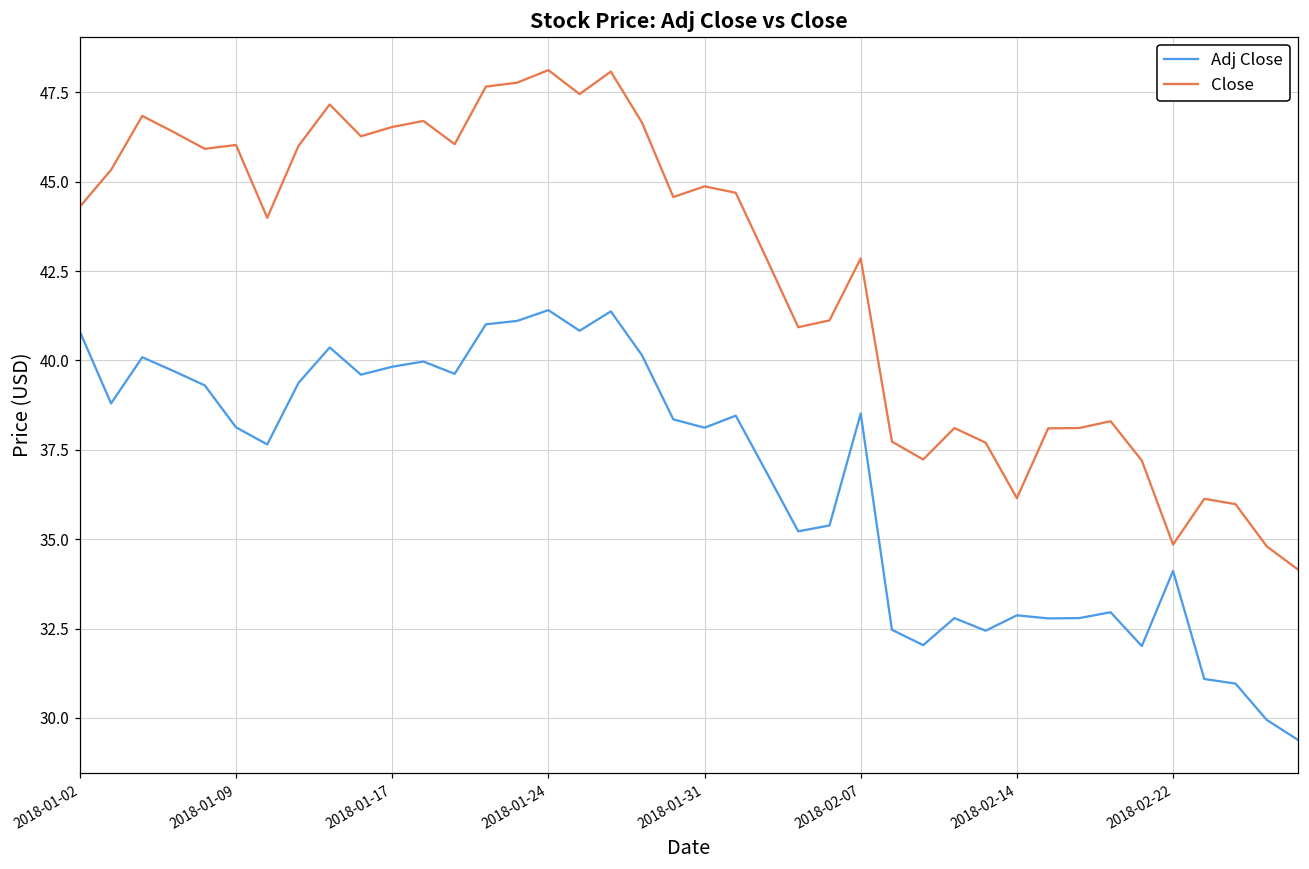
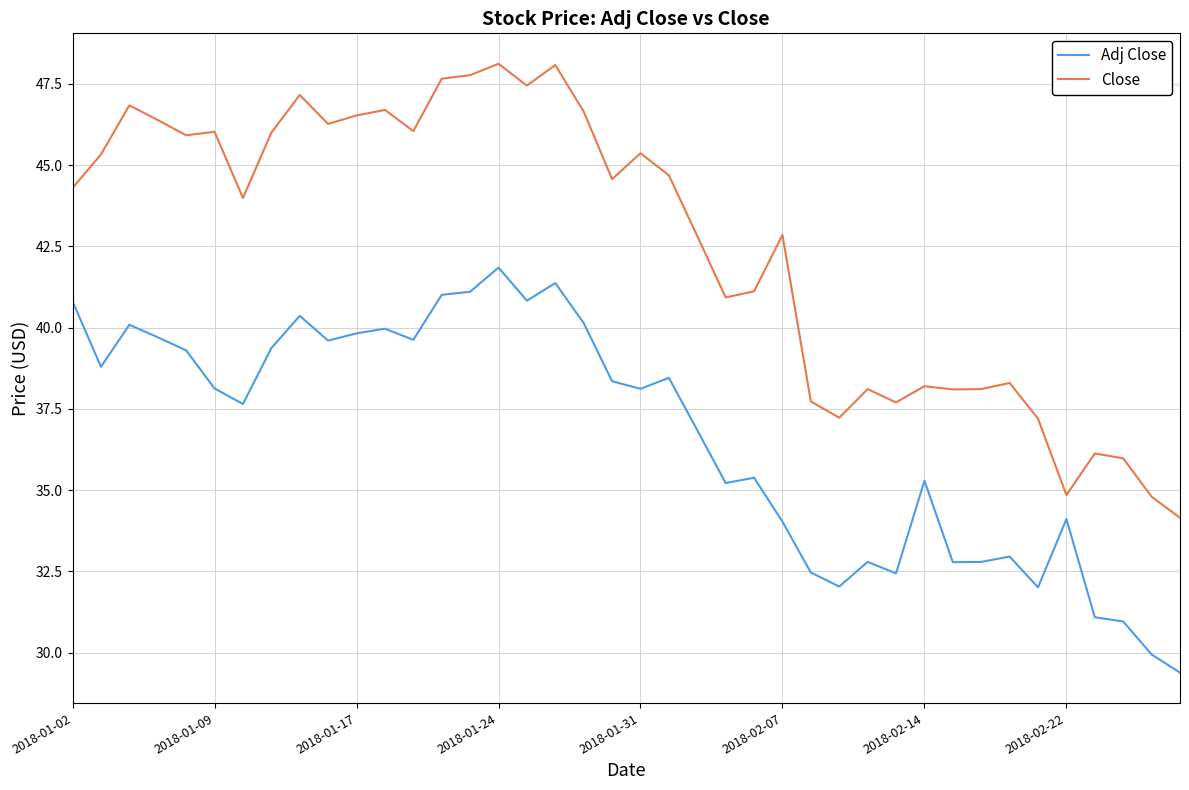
Adj Close, 2018-01-24: 41.4 -> 41.8
Close, 2018-01-31: 44.9 -> 45.4
Adj Close, 2018-02-07: 38.5 -> 34.0
Adj Close, 2018-02-14: 32.9 -> 35.3
Close, 2018-02-14: 36.1 -> 38.2
